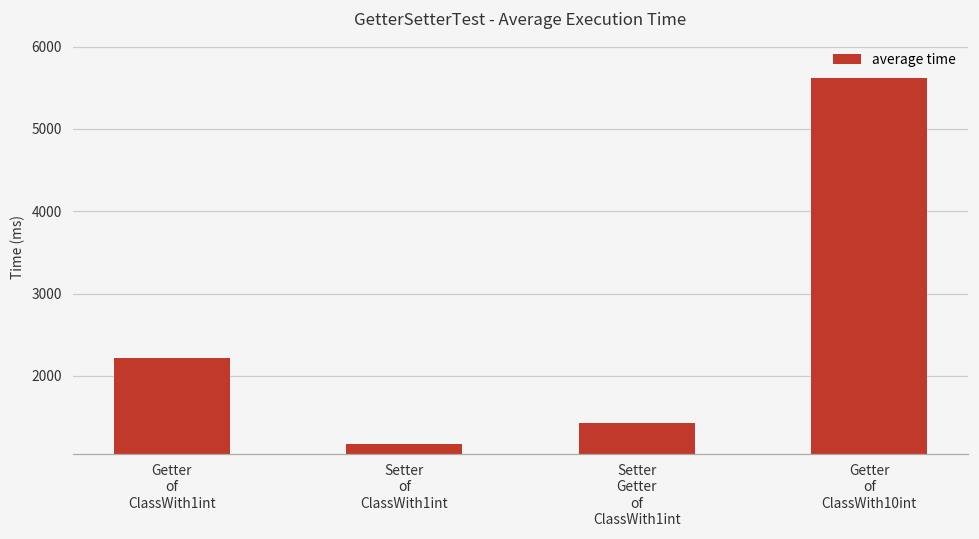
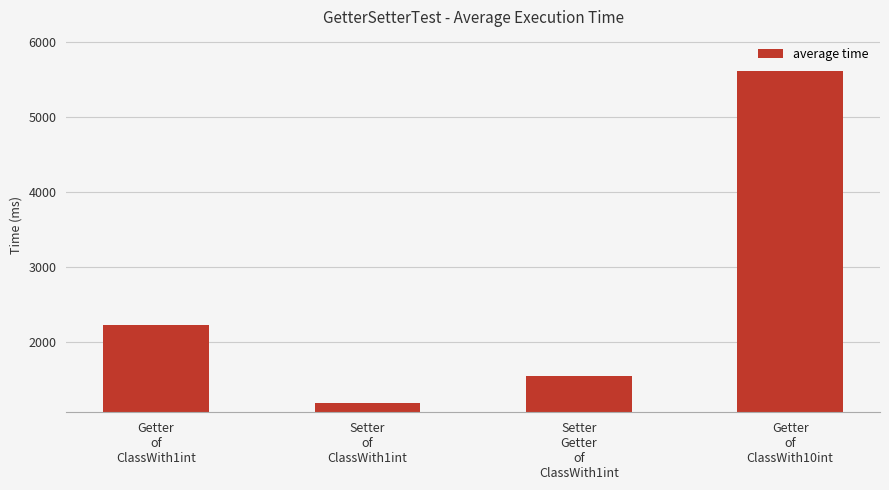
Setter Getter of ClassWith1int: 1400 -> 1500
